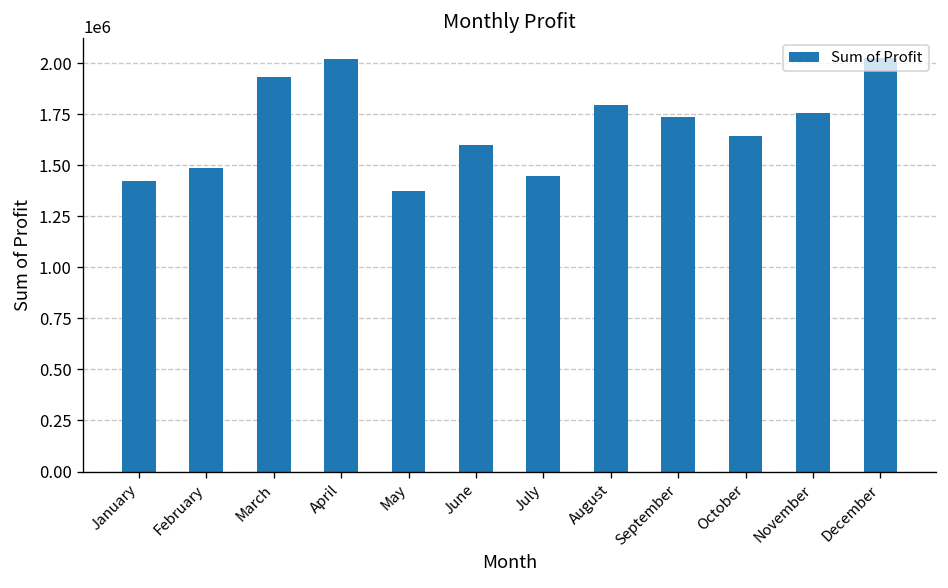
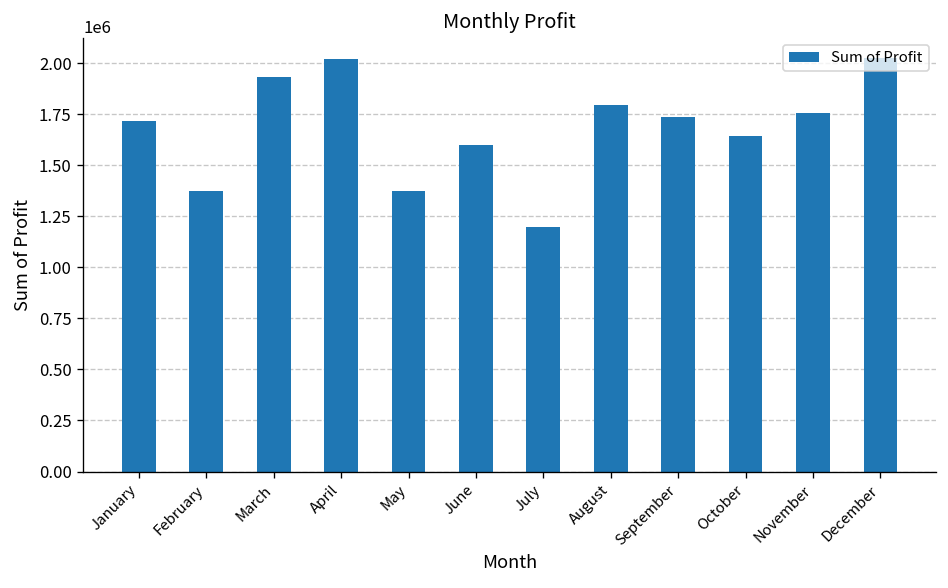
January: 1420000 -> 1720000
February: 1480000 -> 1380000
July: 1450000 -> 1200000
